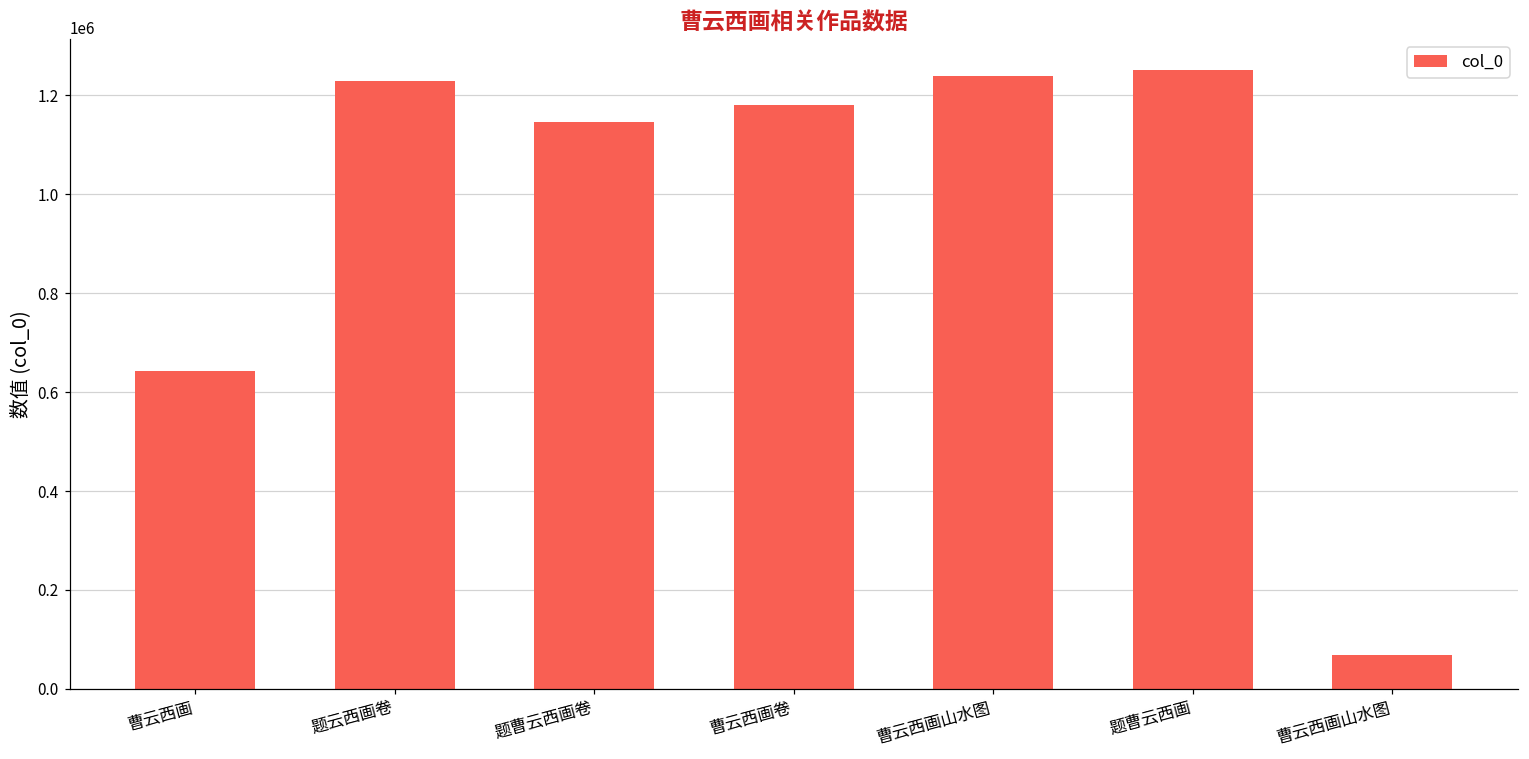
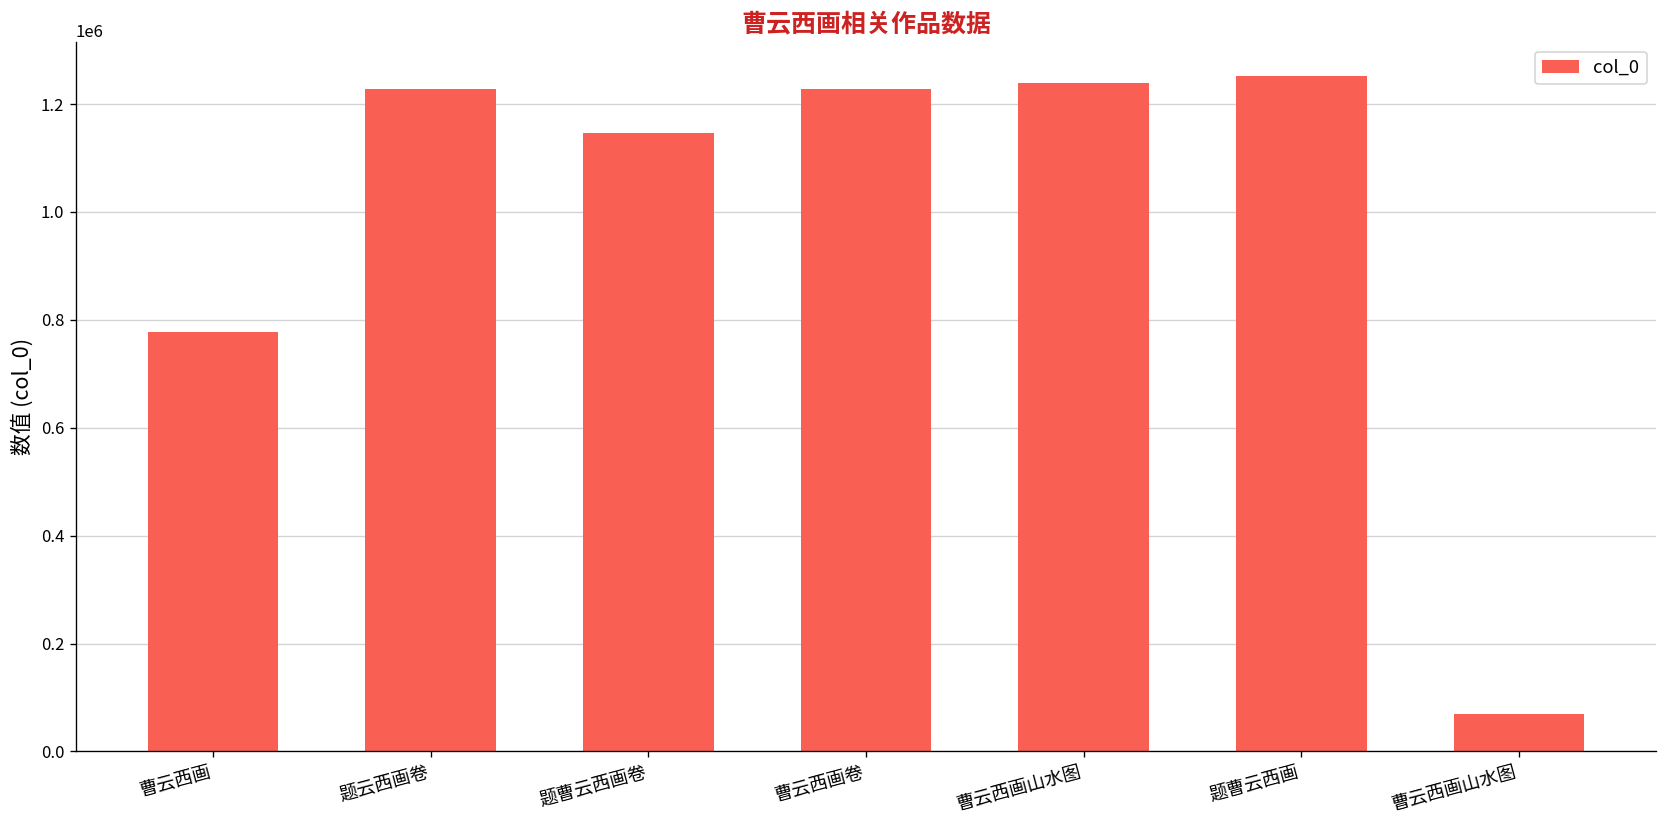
曹云西画: 640000 -> 780000
曹云西画卷: 1180000 -> 1230000
